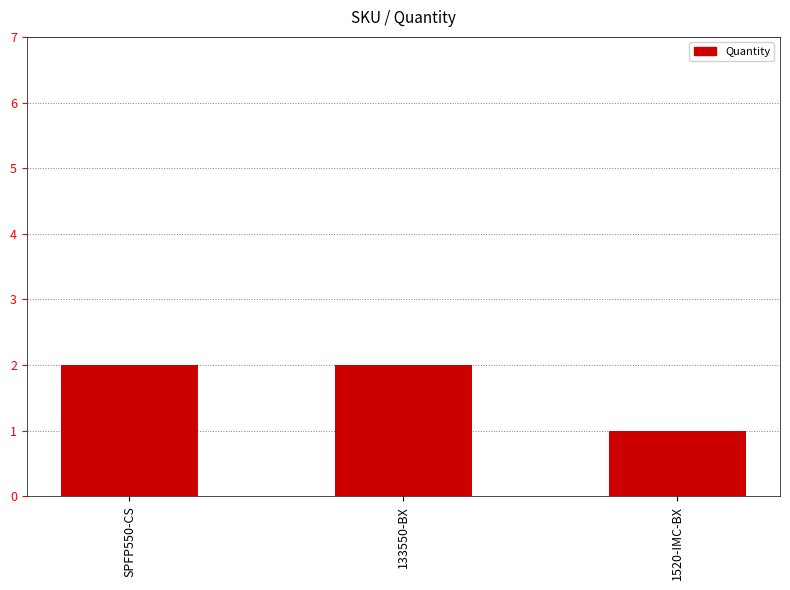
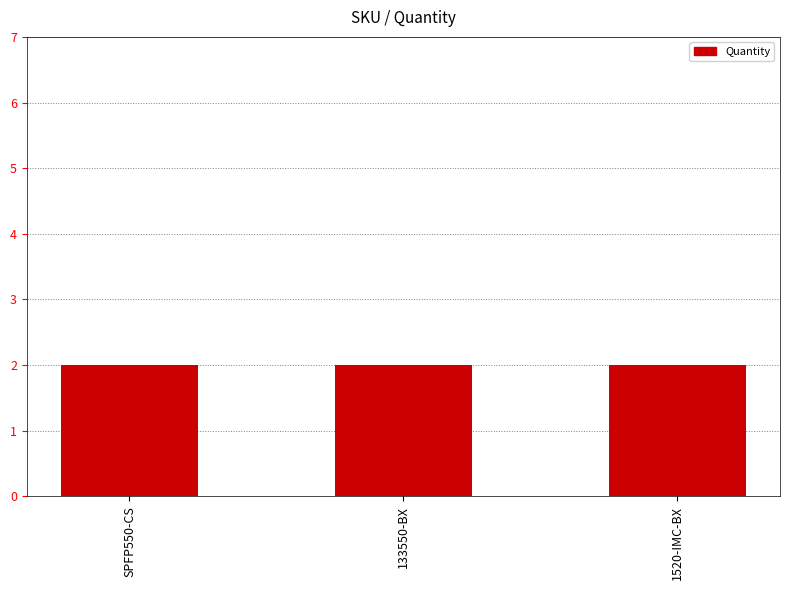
1520-IMC-BX: 1 -> 2
